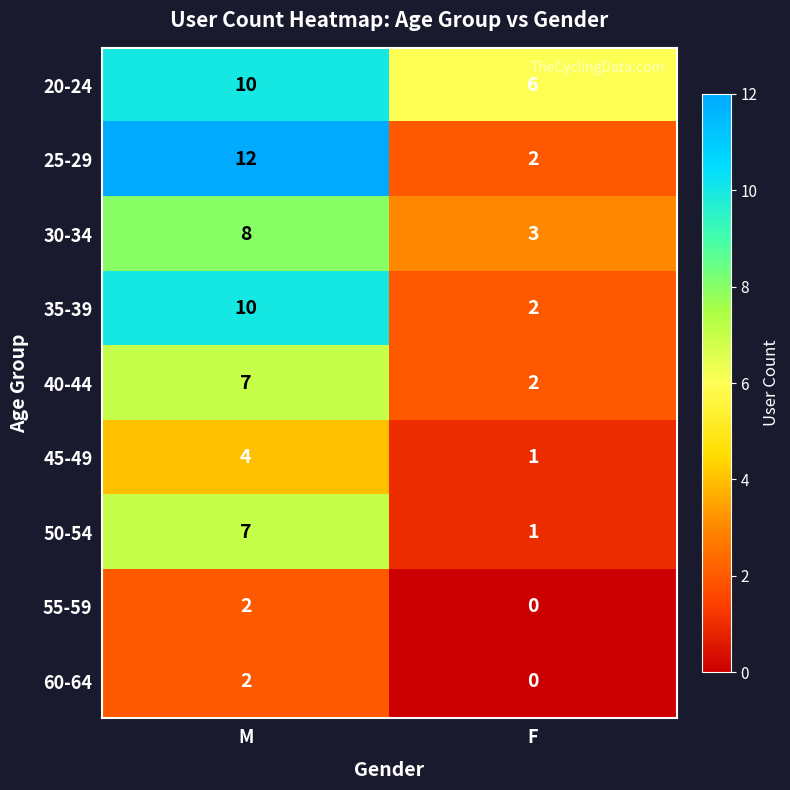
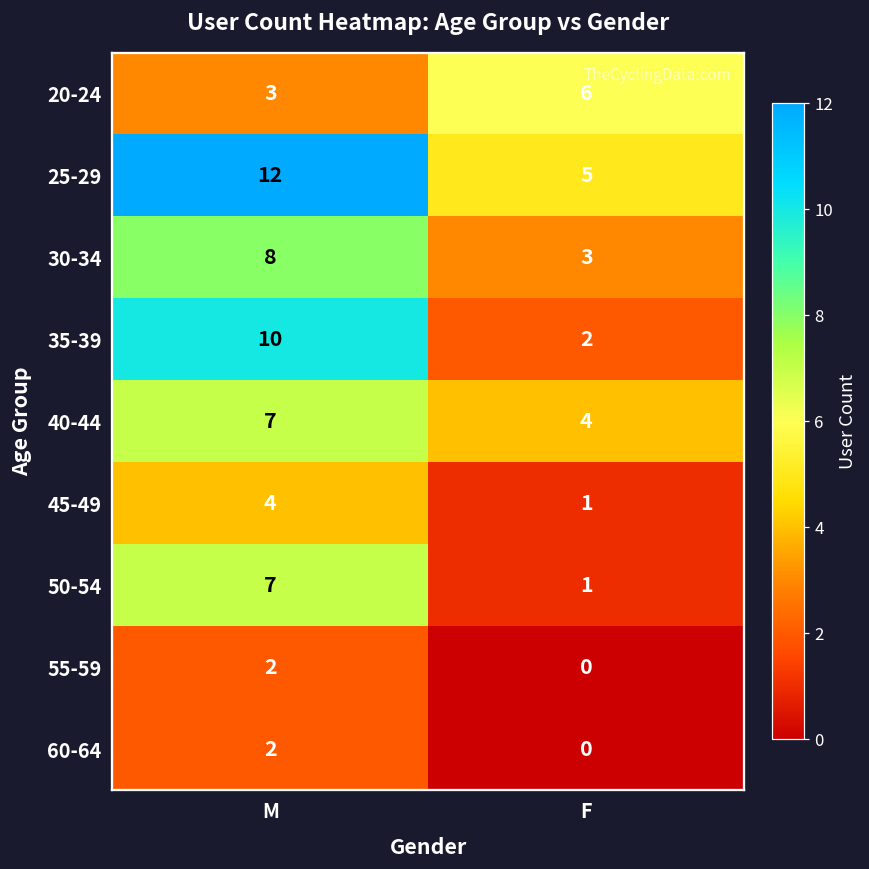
20-24, M: 10 -> 3
25-29, F: 2 -> 5
40-44, F: 2 -> 4
